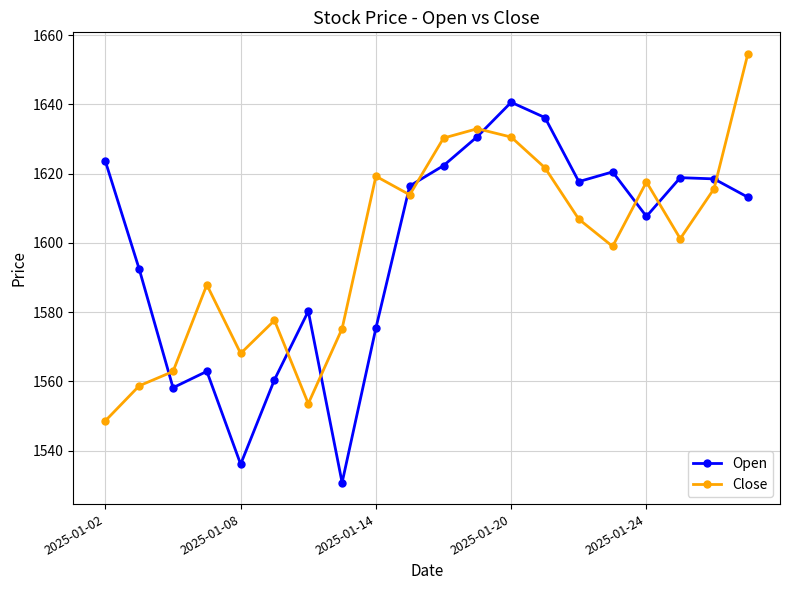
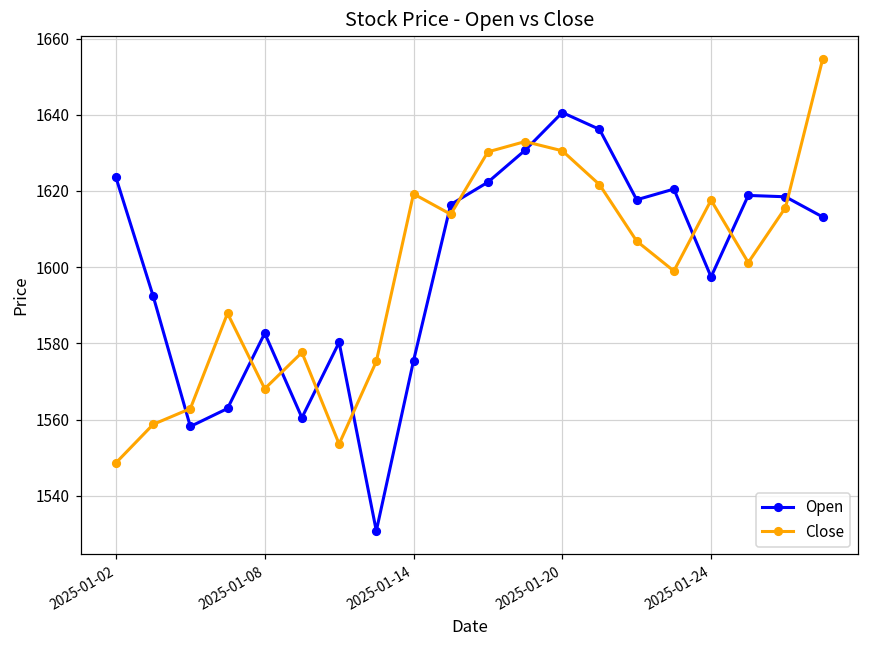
Open, 2025-01-08: 1536 -> 1583
Open, 2025-01-24: 1608 -> 1597
